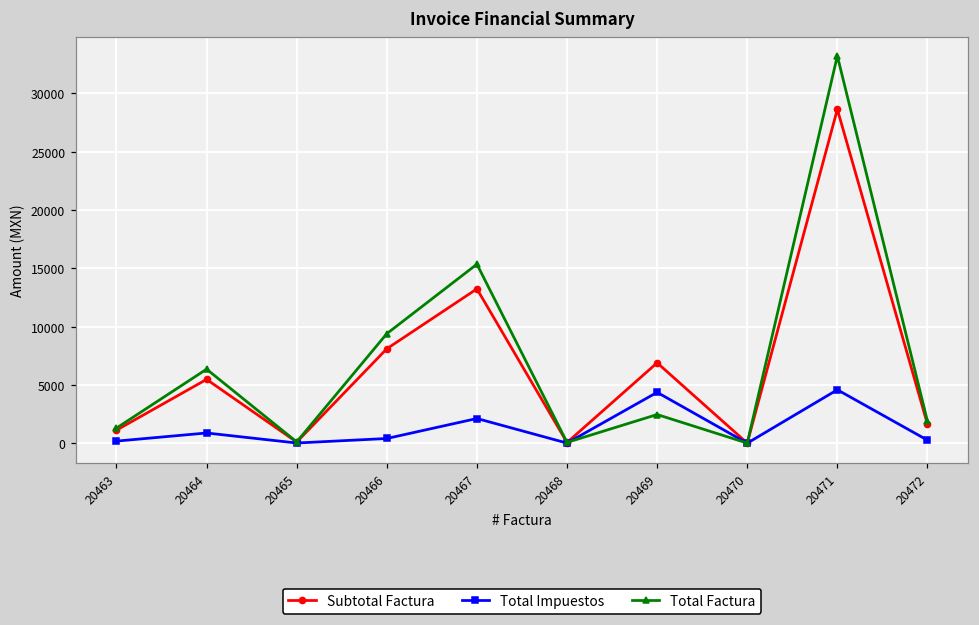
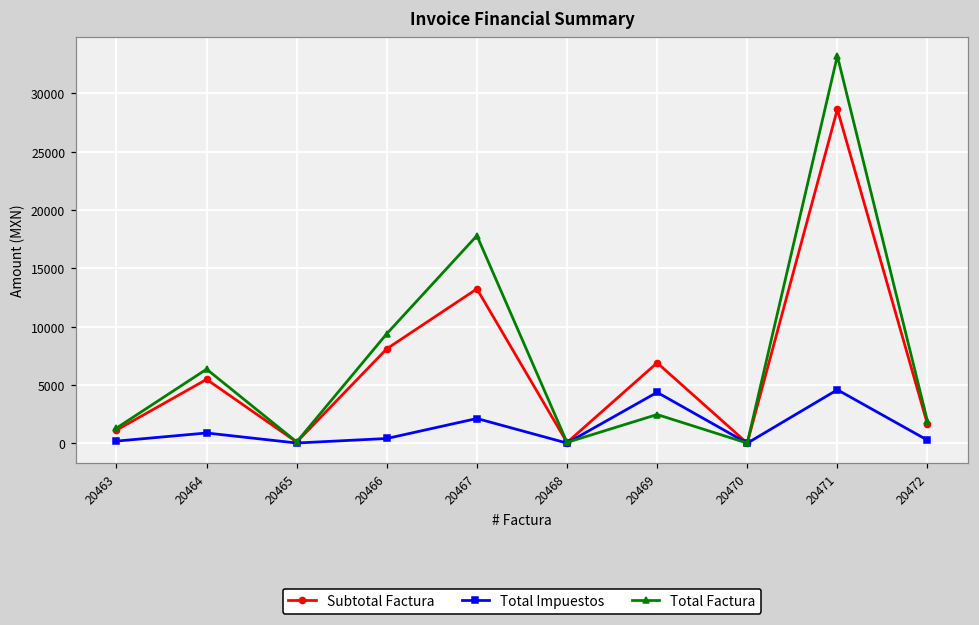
Total Factura, 20467: 15300 -> 17800
